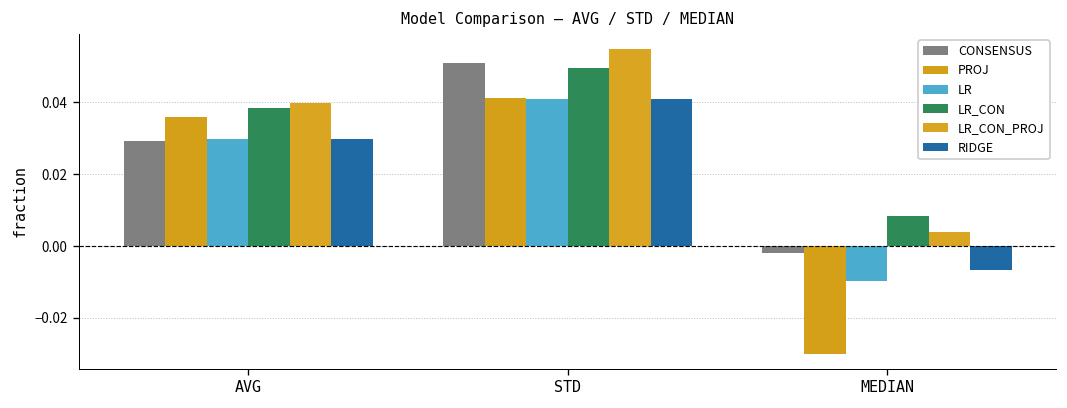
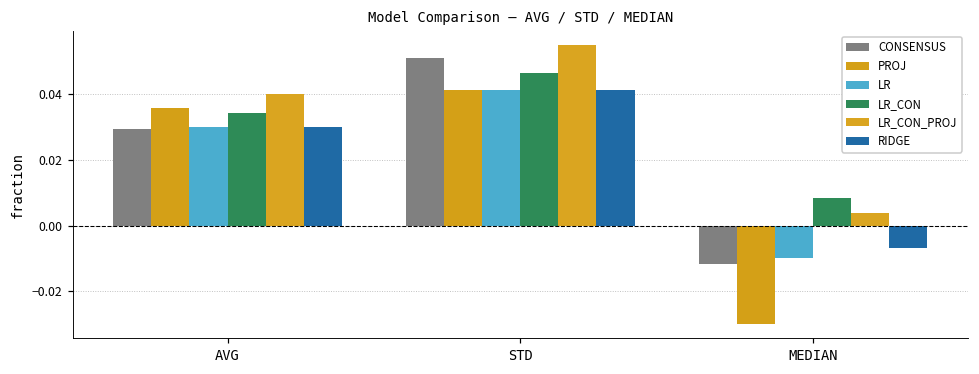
LR_CON, AVG: 0.038 -> 0.034
LR_CON, STD: 0.049 -> 0.046
CONSENSUS, MEDIAN: -0.002 -> -0.012
